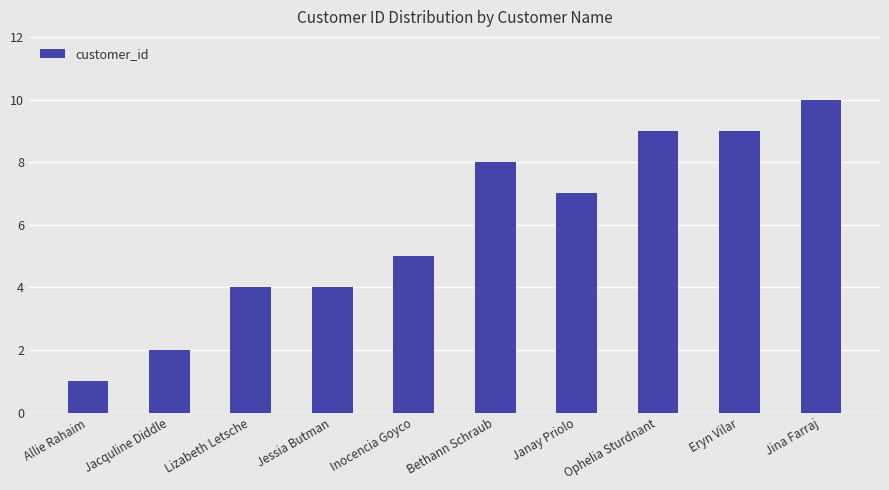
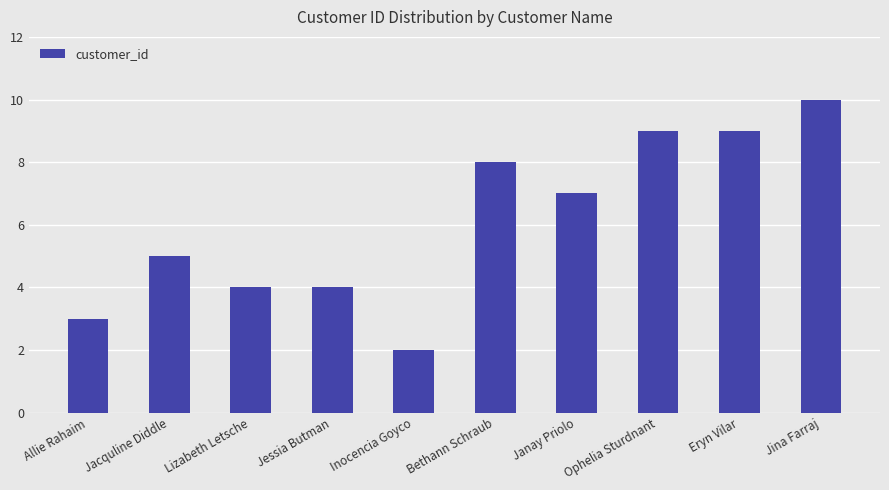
Allie Rahaim: 1 -> 3
Jacquline Diddle: 2 -> 5
Inocencia Goyco: 5 -> 2
